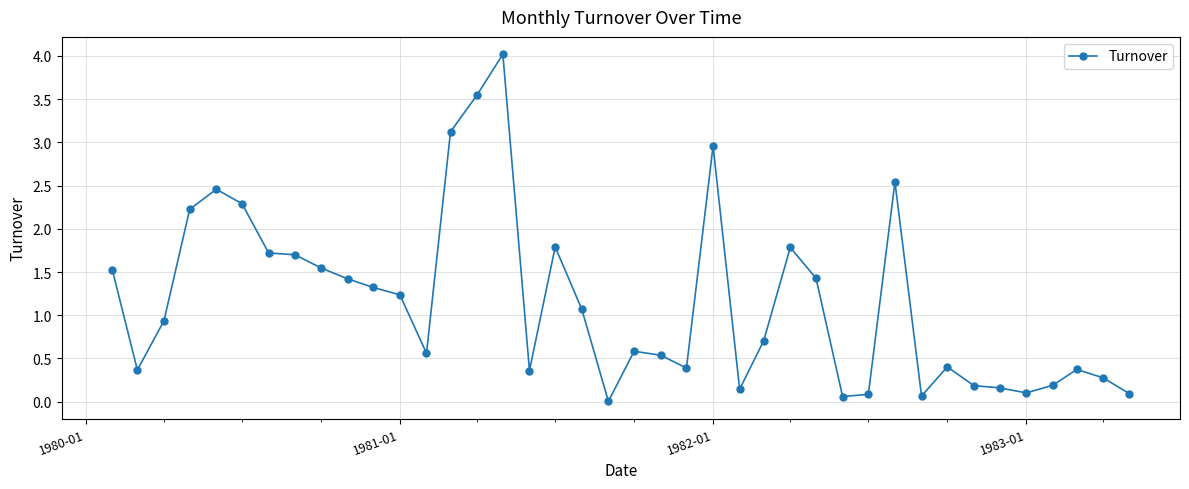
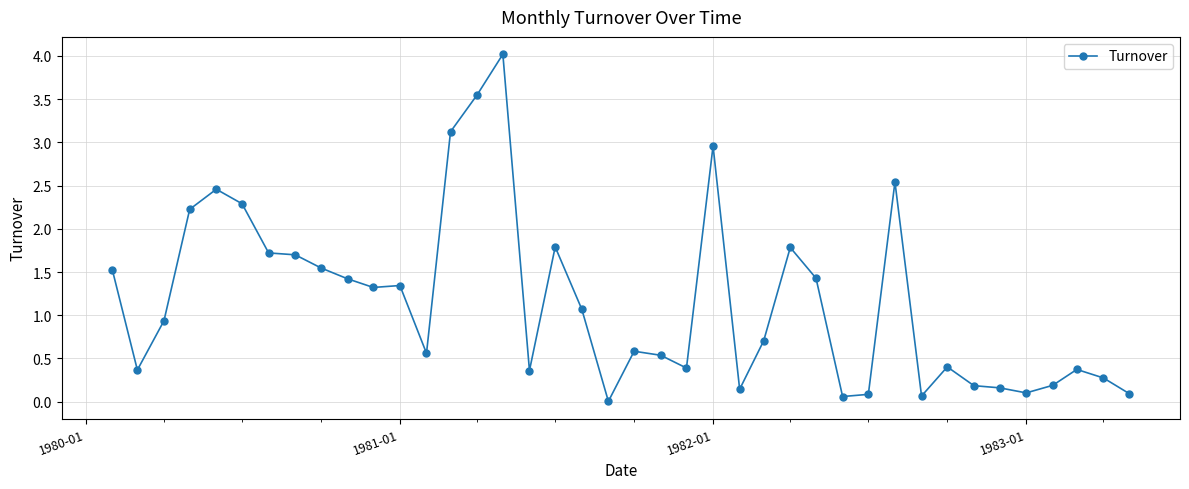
1981-01: 1.2 -> 1.3
